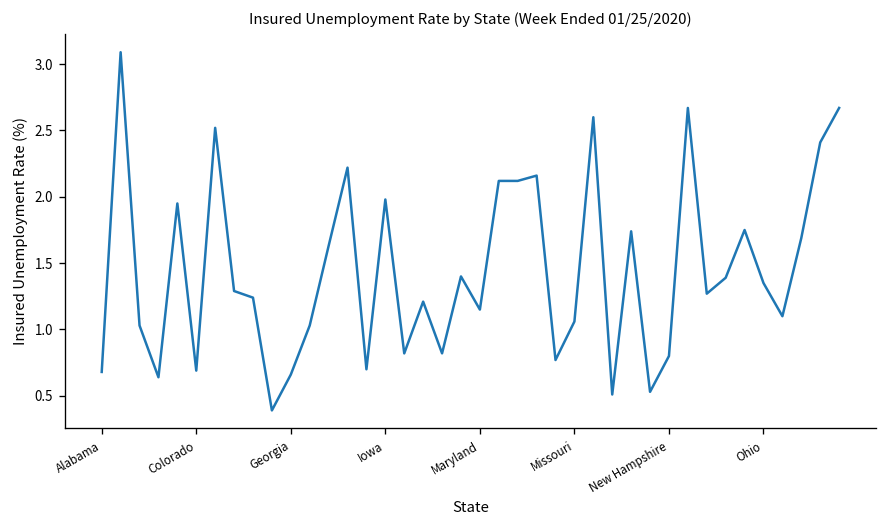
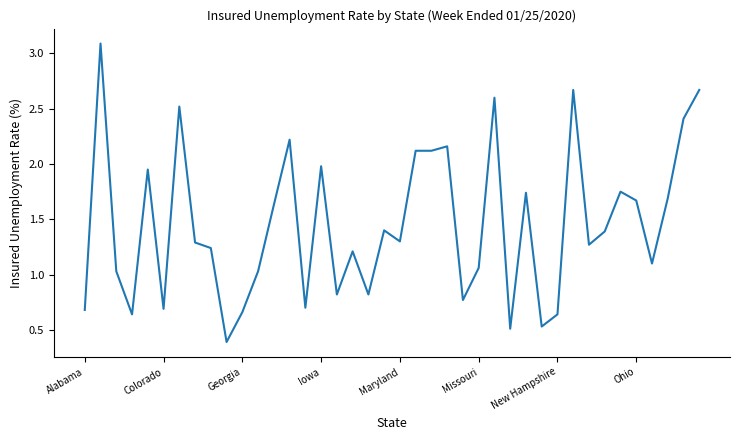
Maryland: 1.15 -> 1.30
New Hampshire: 0.80 -> 0.64
Ohio: 1.35 -> 1.67
